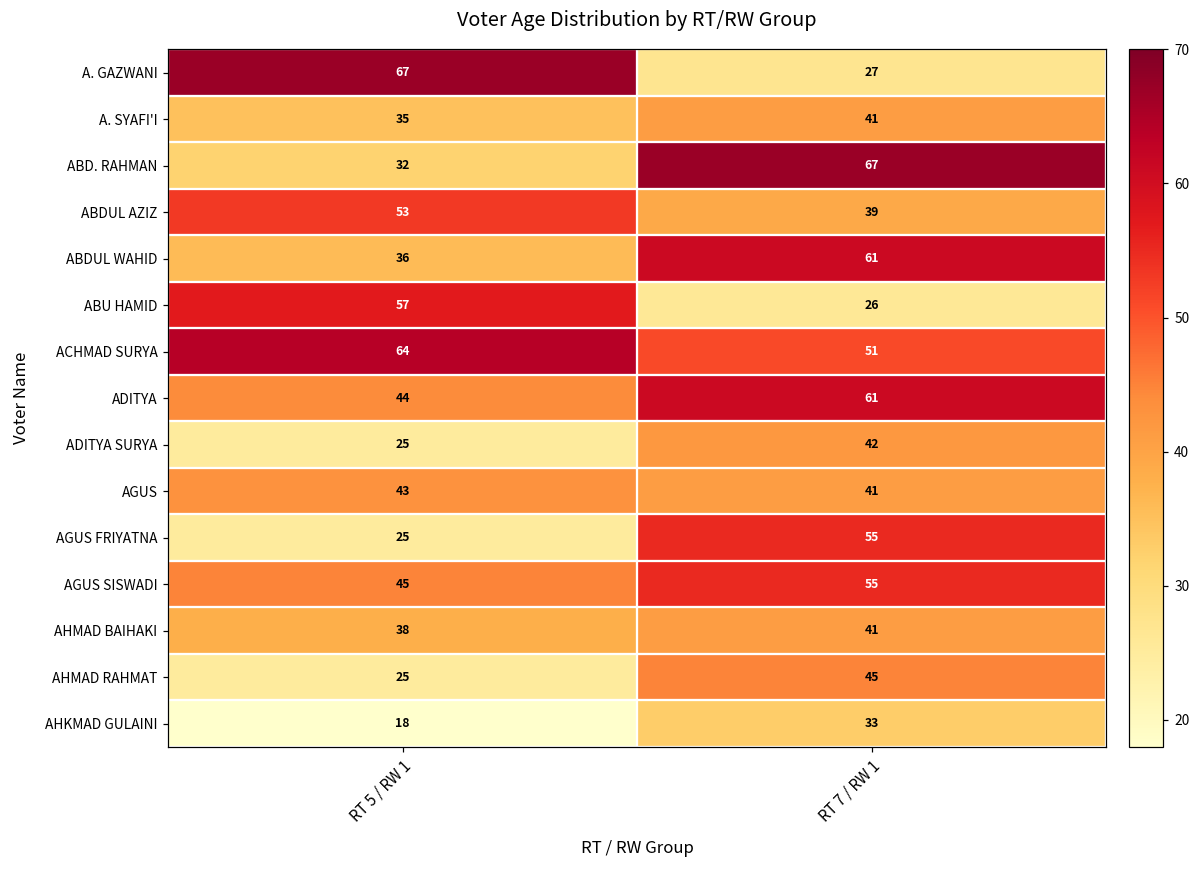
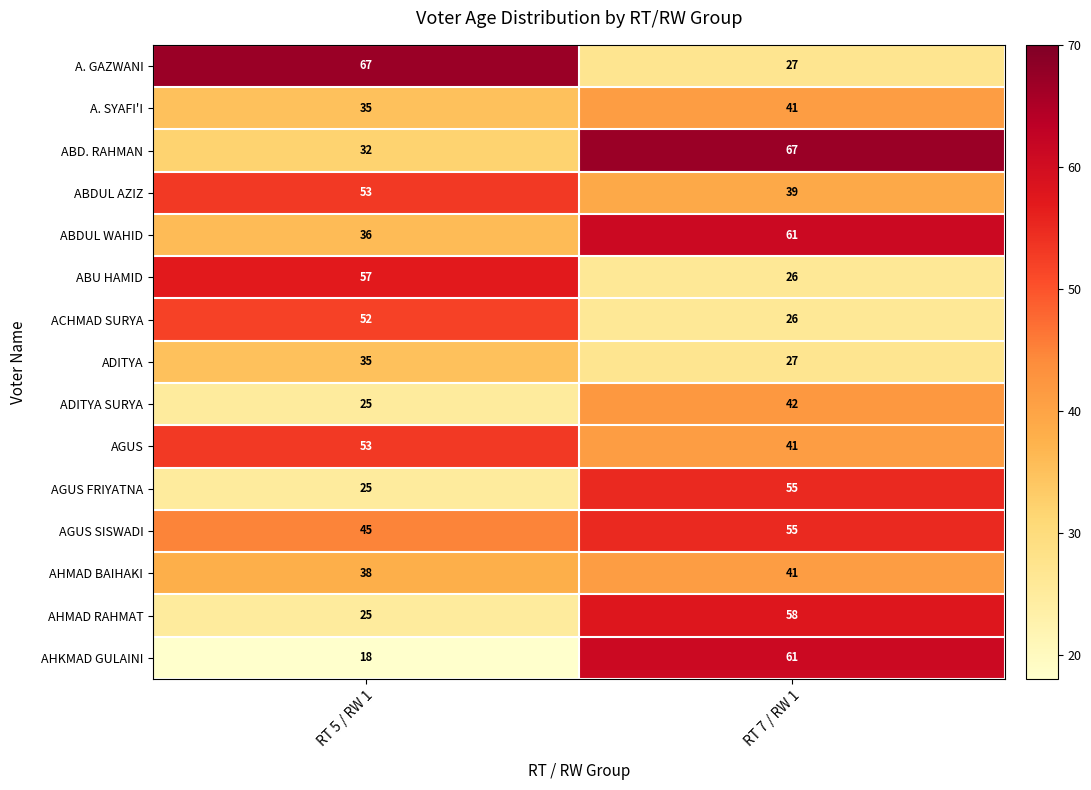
ACHMAD SURYA, RT 5 / RW 1: 64 -> 52
ACHMAD SURYA, RT 7 / RW 1: 51 -> 26
ADITYA, RT 5 / RW 1: 44 -> 35
ADITYA, RT 7 / RW 1: 61 -> 27
AGUS, RT 5 / RW 1: 43 -> 53
AHMAD RAHMAT, RT 7 / RW 1: 45 -> 58
AHKMAD GULAINI, RT 7 / RW 1: 33 -> 61
